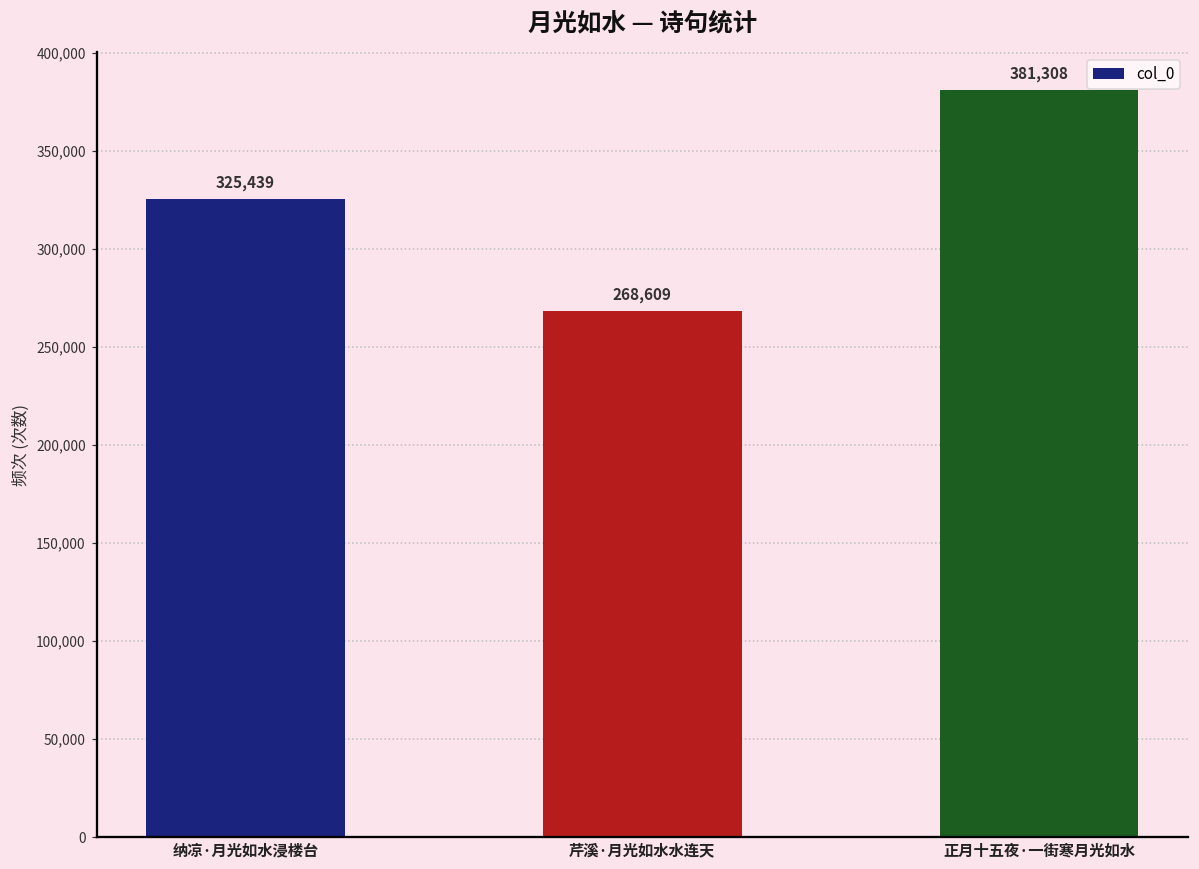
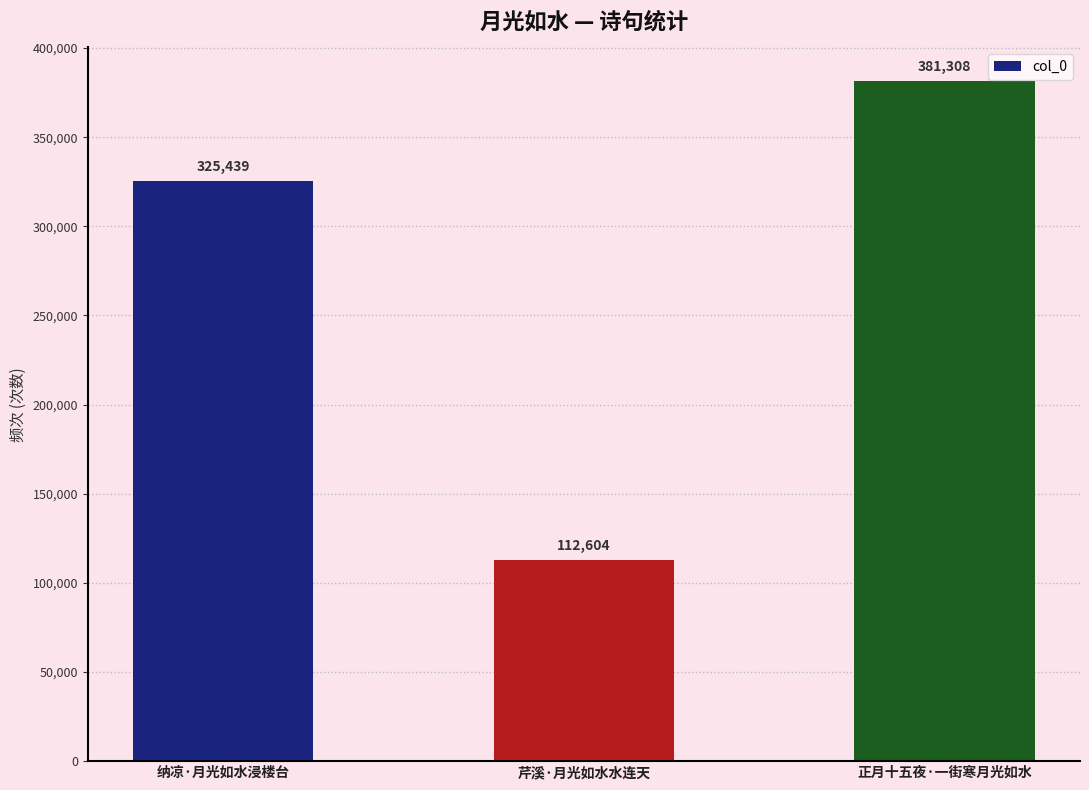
芹溪·月光如水水连天: 268,609 -> 112,604
